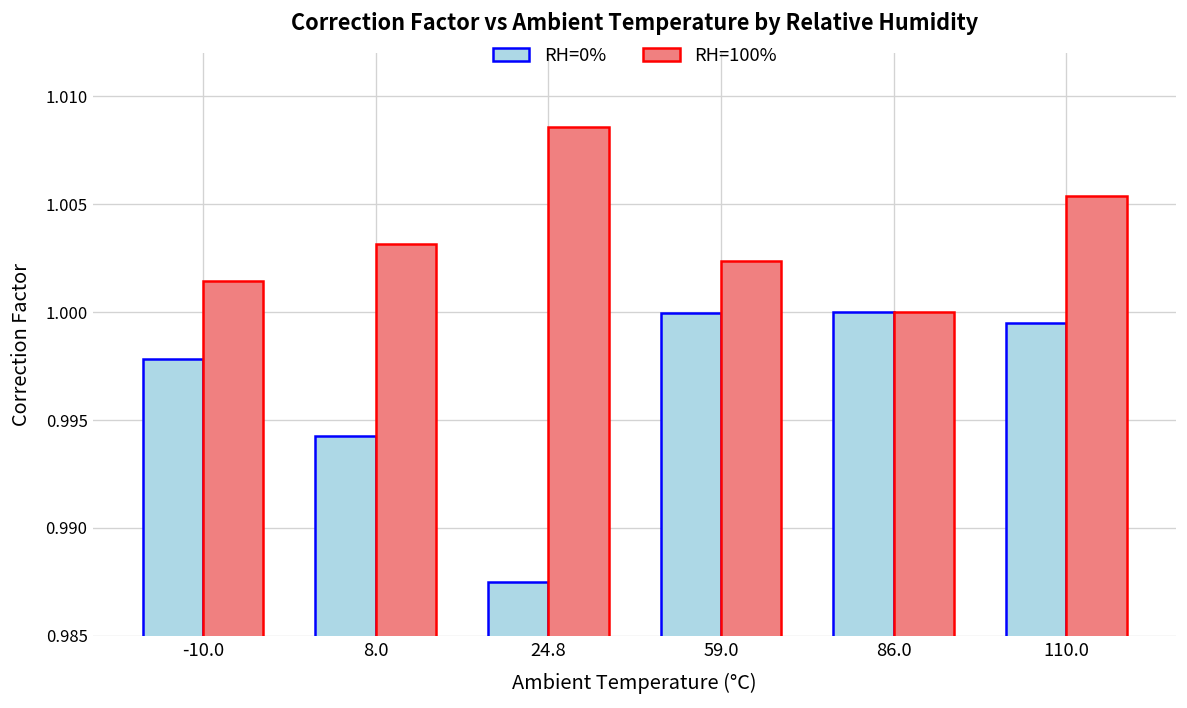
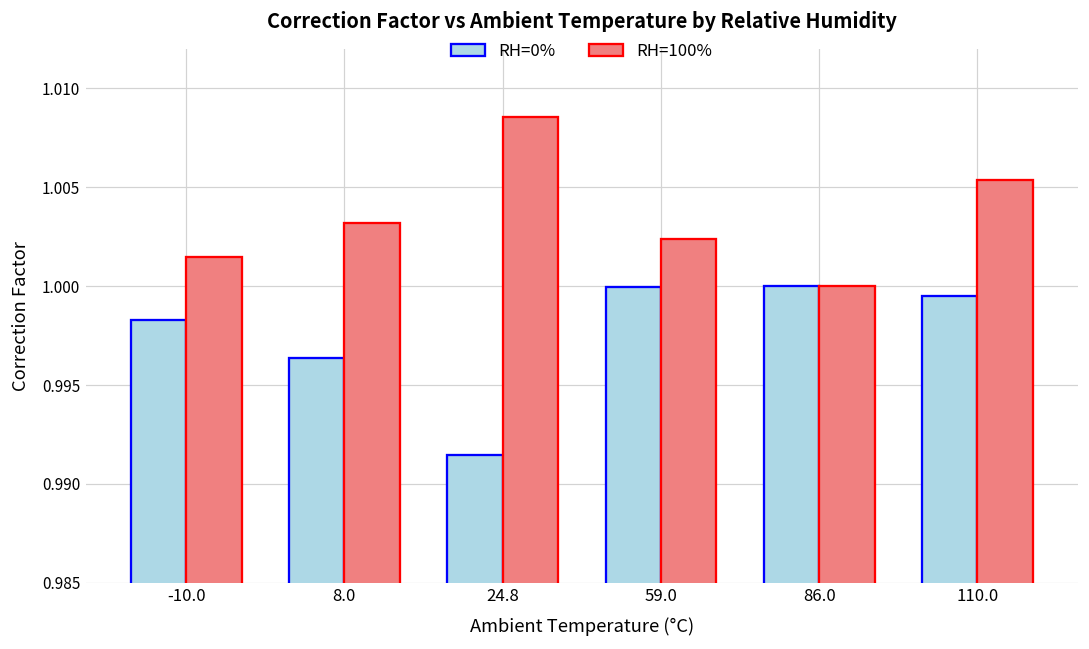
RH=0%, -10.0: 0.9978 -> 0.9983
RH=0%, 8.0: 0.9943 -> 0.9964
RH=0%, 24.8: 0.9875 -> 0.9915
